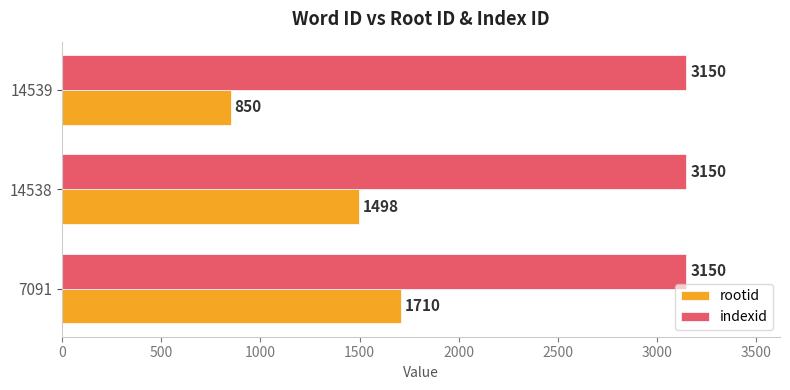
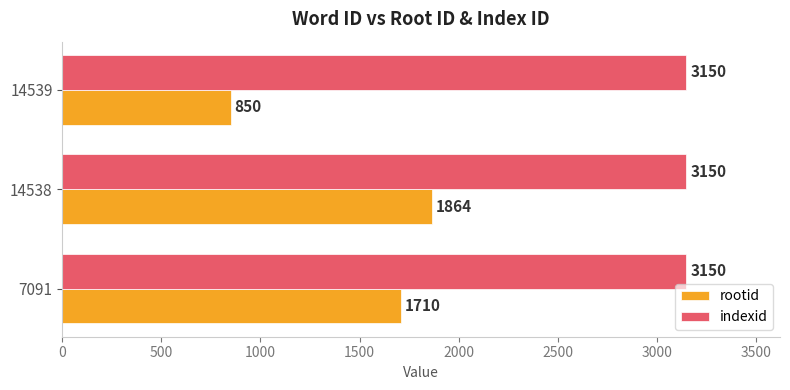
rootid, 14538: 1498 -> 1864
